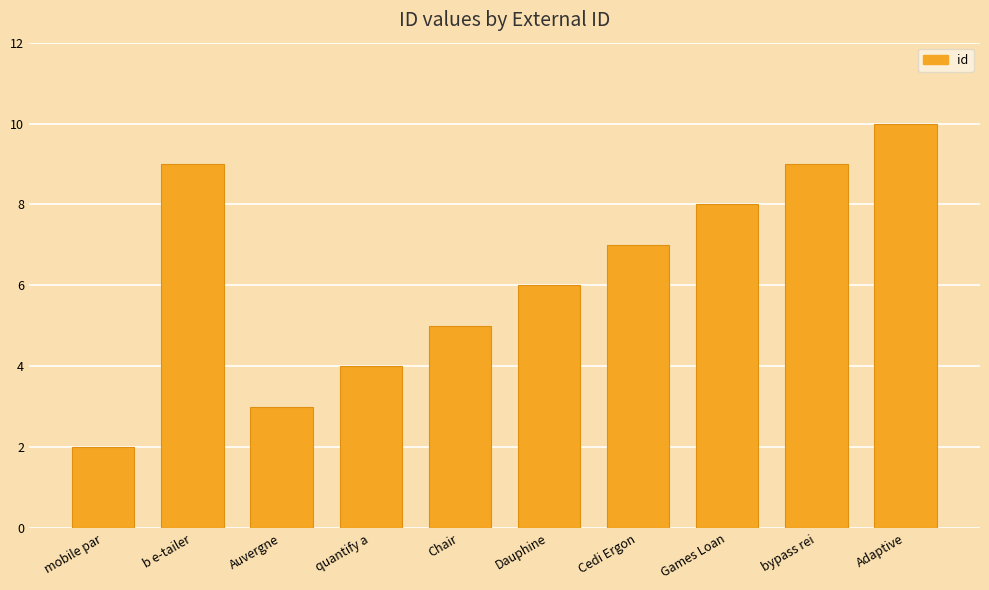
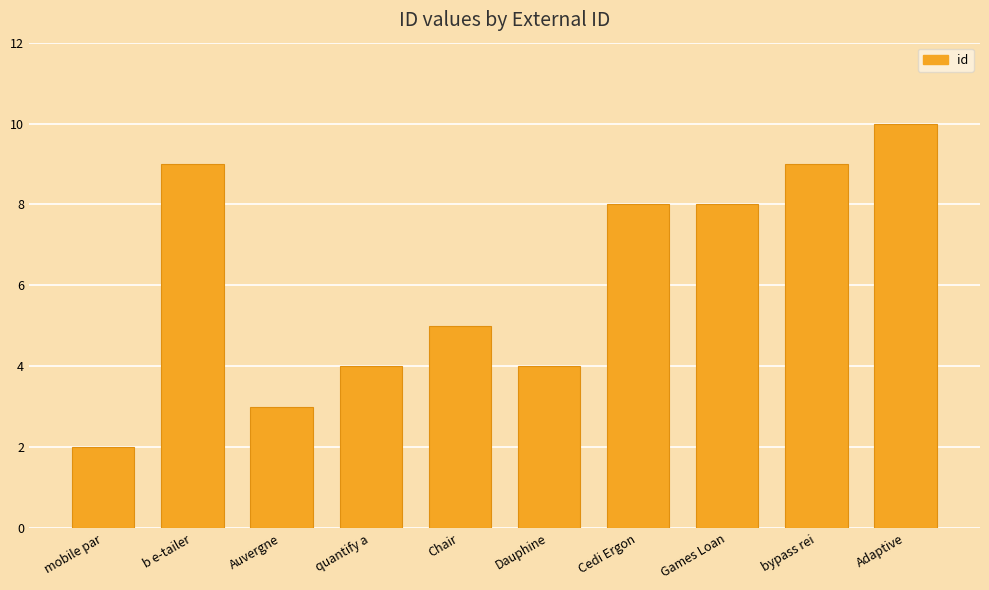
Dauphine: 6 -> 4
Cedi Ergon: 7 -> 8
